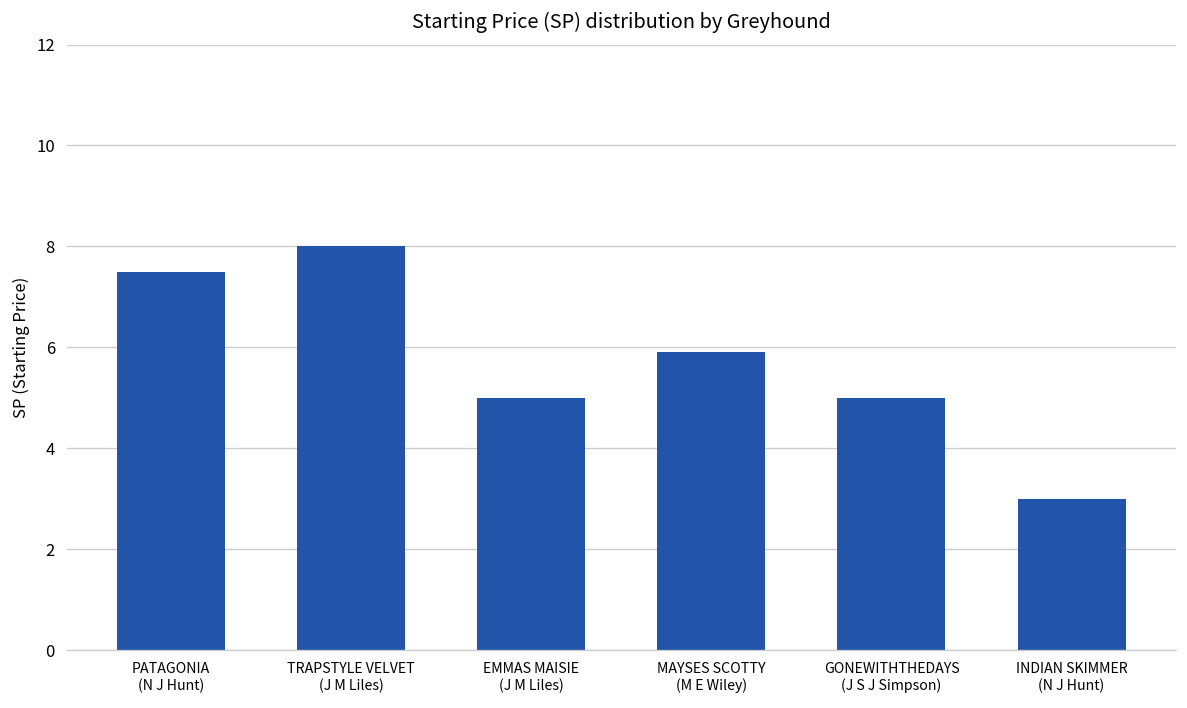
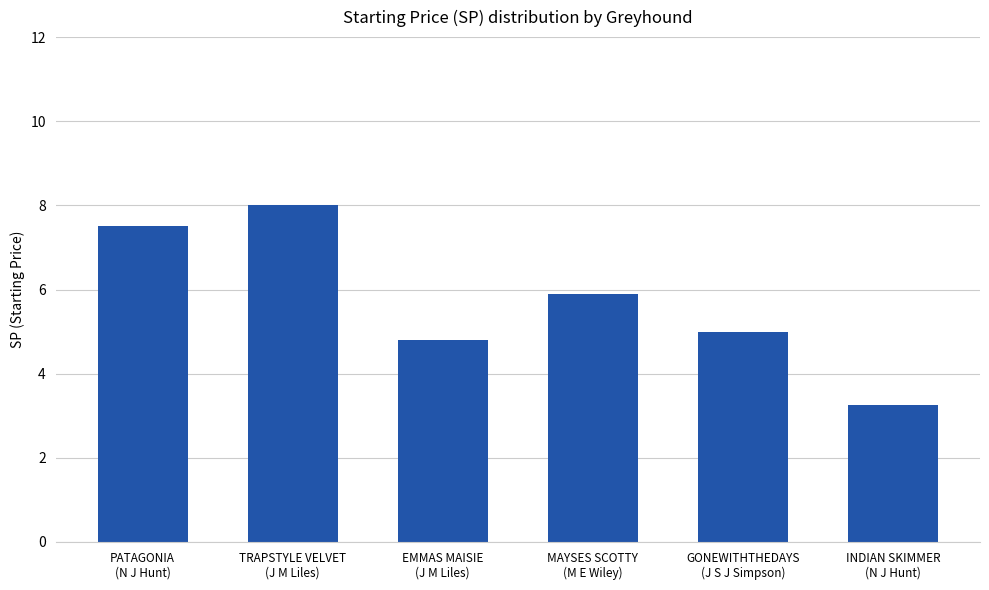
EMMAS MAISIE (J M Liles): 5.0 -> 4.8
INDIAN SKIMMER (N J Hunt): 3.0 -> 3.3
